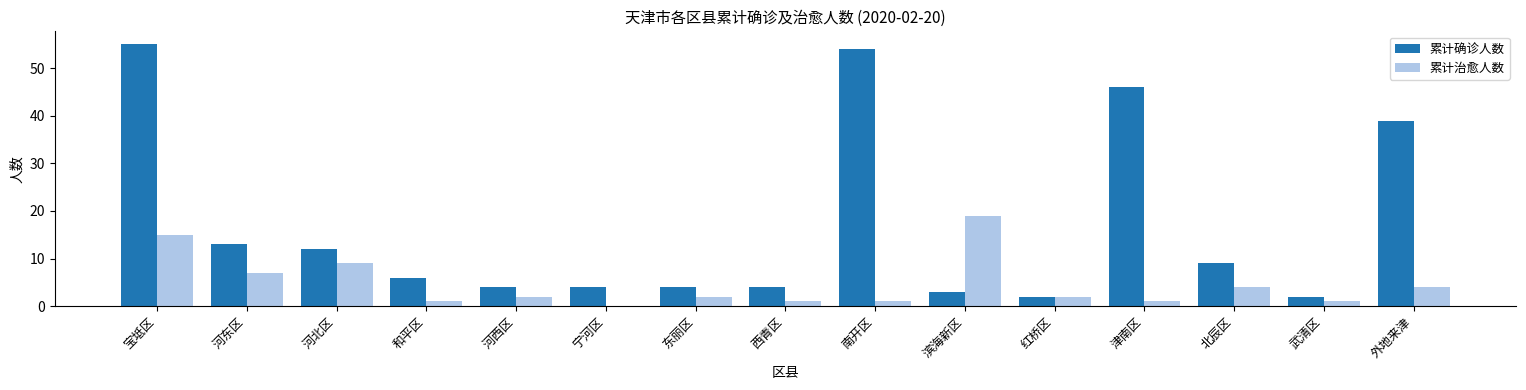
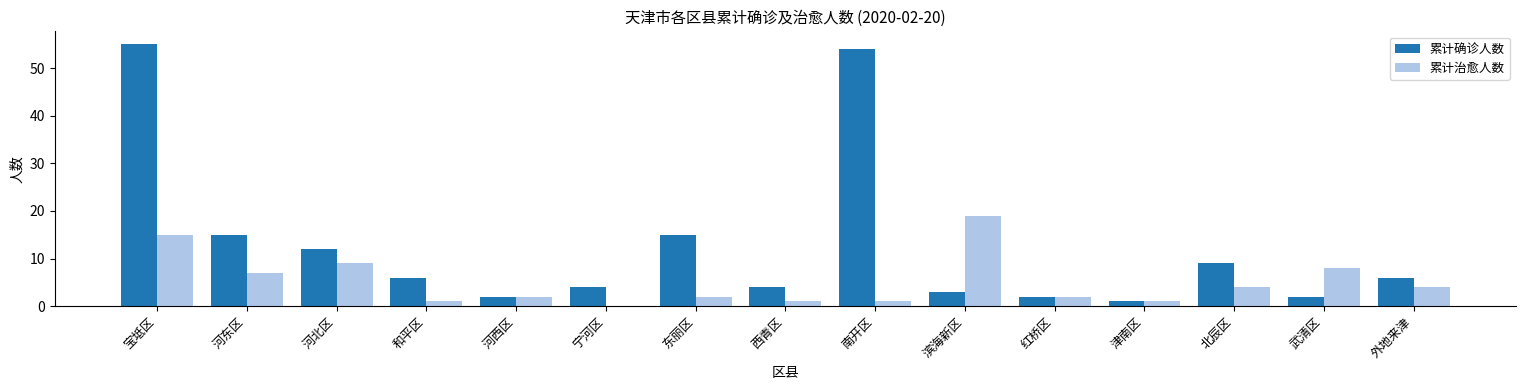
累计确诊人数, 河东区: 13 -> 15
累计确诊人数, 河西区: 4 -> 2
累计确诊人数, 东丽区: 4 -> 15
累计确诊人数, 津南区: 46 -> 1
累计治愈人数, 武清区: 1 -> 8
累计确诊人数, 外地来津: 39 -> 6
